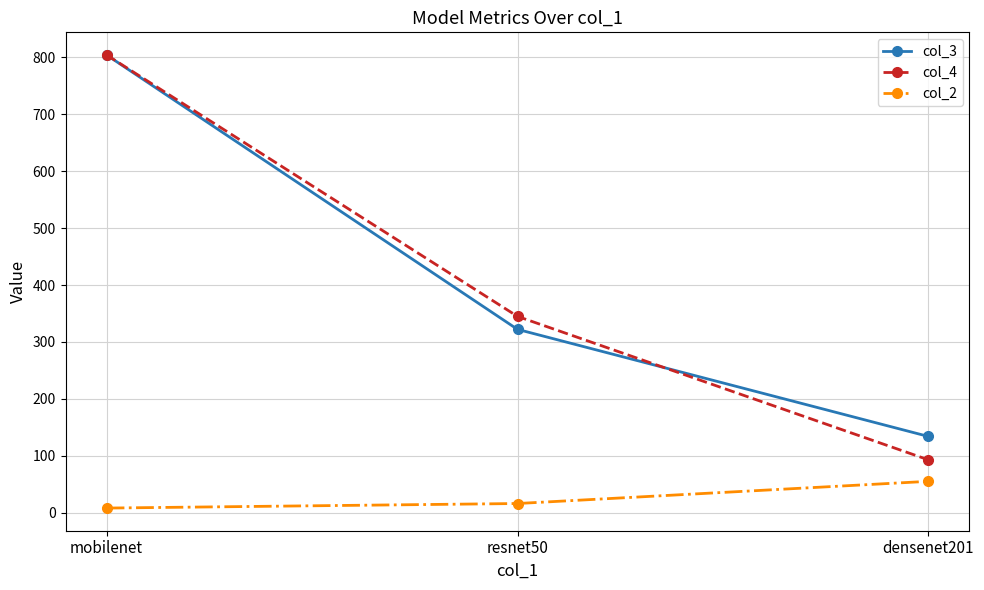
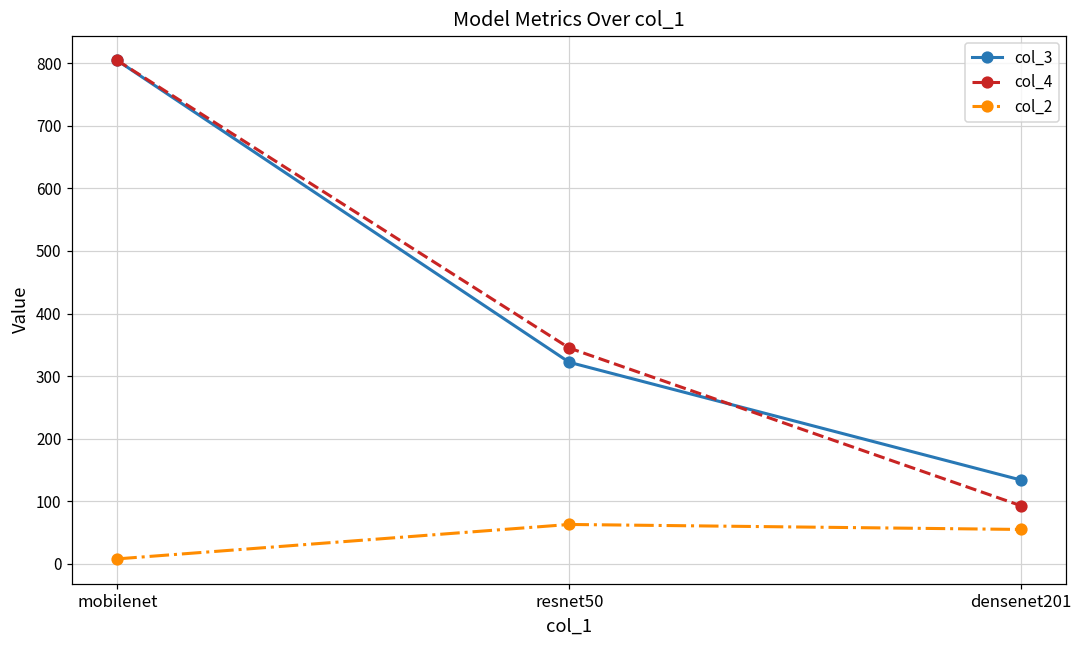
col_2, resnet50: 20 -> 60
